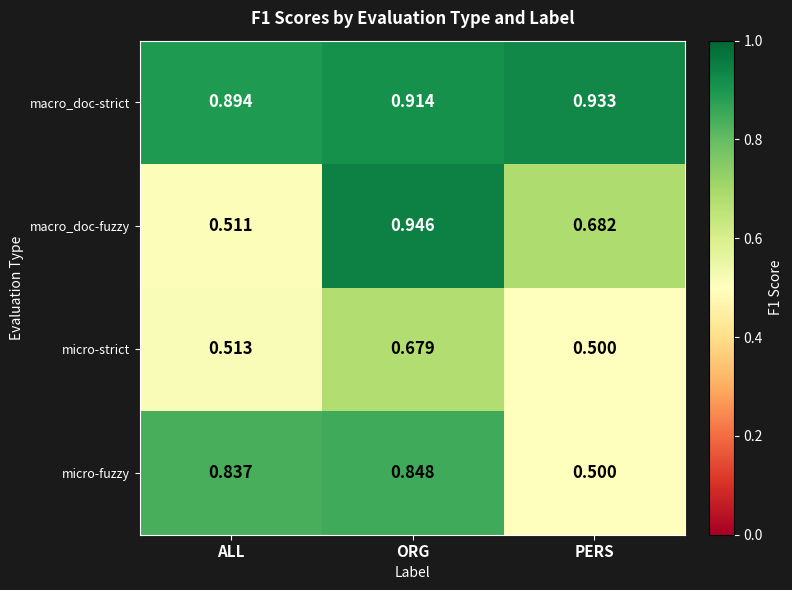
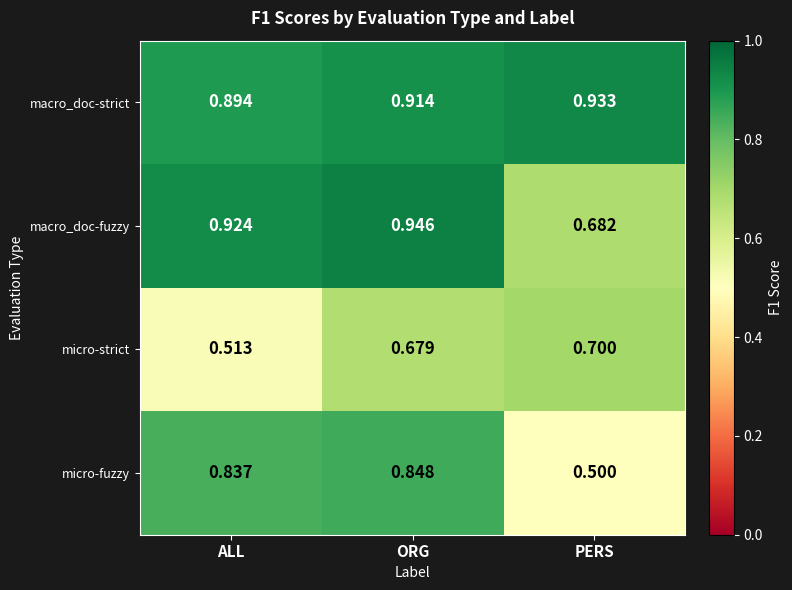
macro_doc-fuzzy, ALL: 0.511 -> 0.924
micro-strict, PERS: 0.500 -> 0.700
